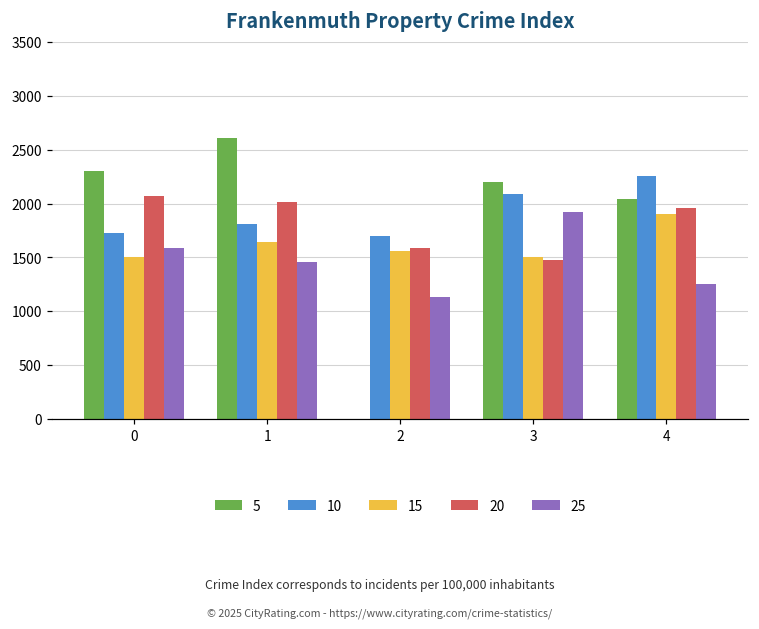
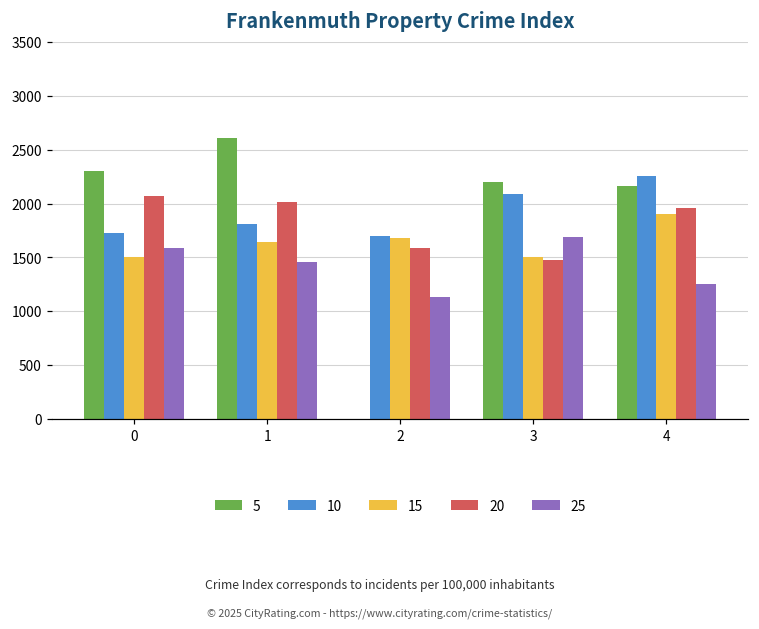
15, 2: 1600 -> 1700
25, 3: 1900 -> 1700
5, 4: 2000 -> 2200
